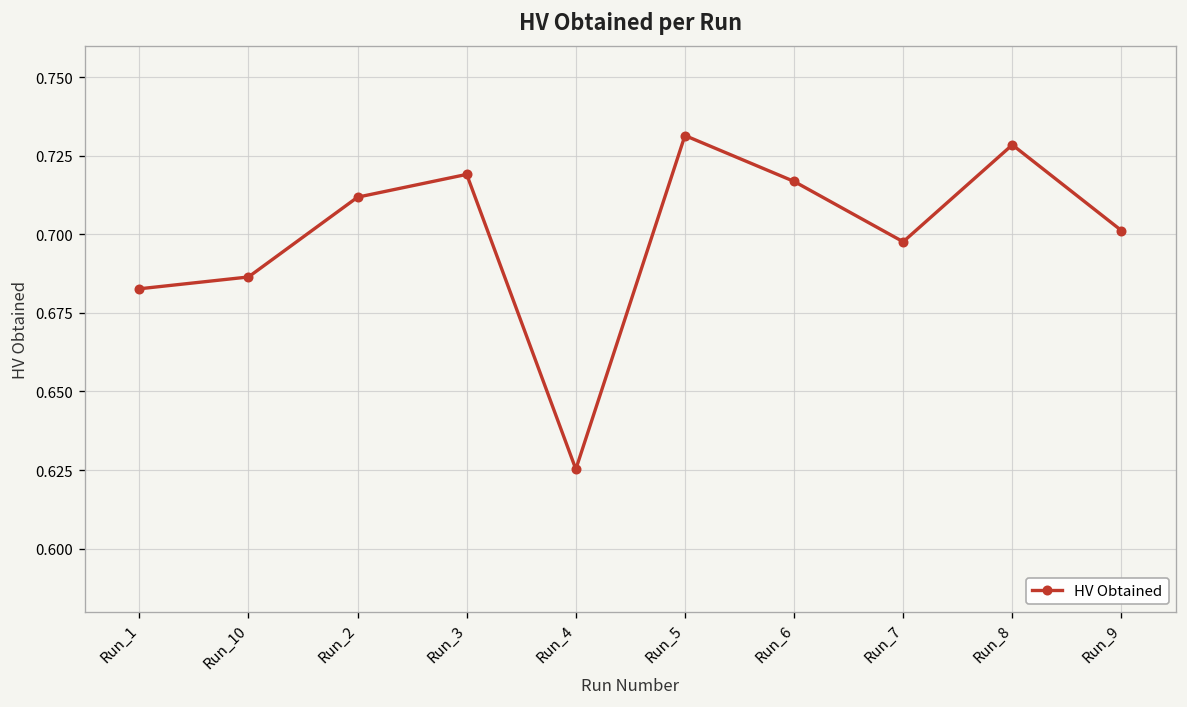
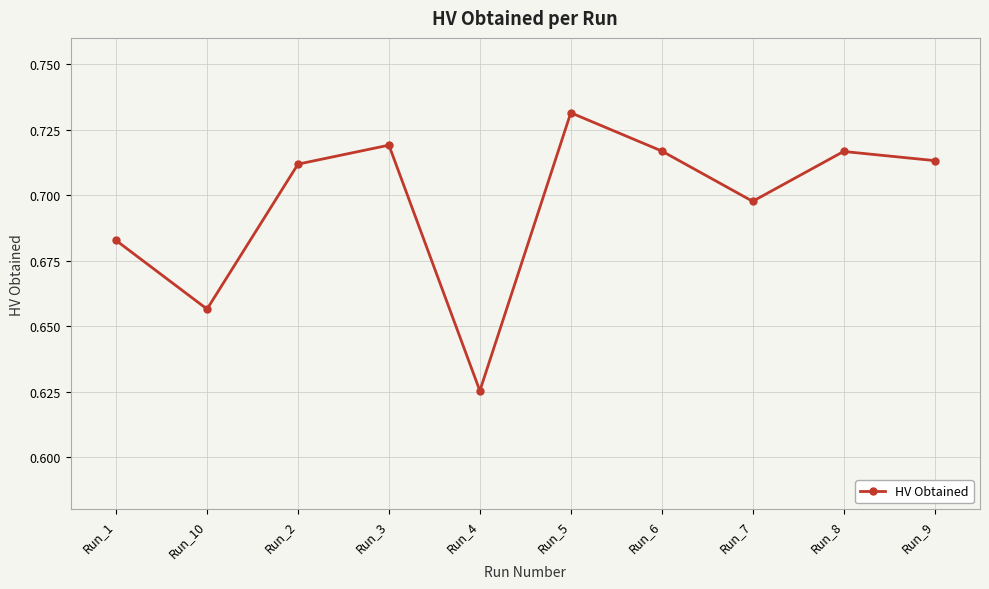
Run_10: 0.686 -> 0.656
Run_8: 0.728 -> 0.717
Run_9: 0.701 -> 0.713
